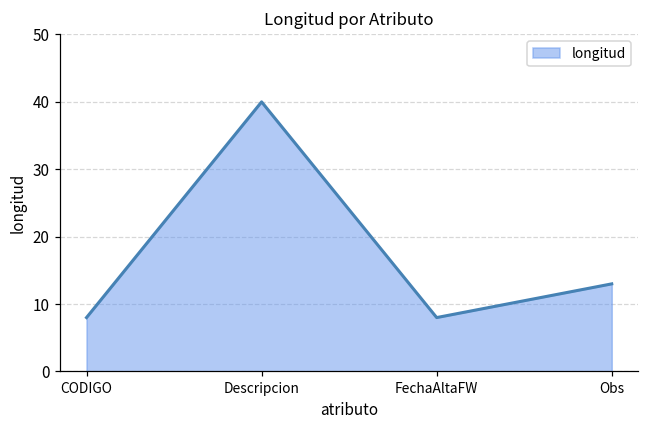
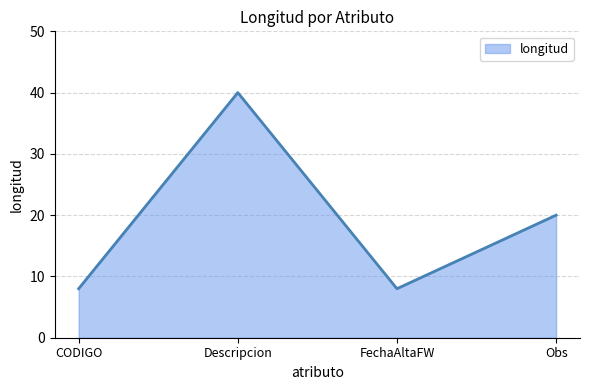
Obs: 13 -> 20
